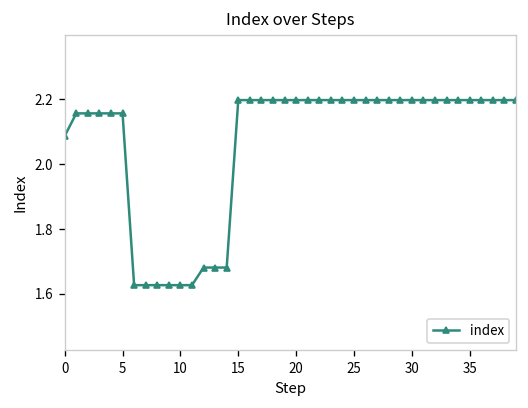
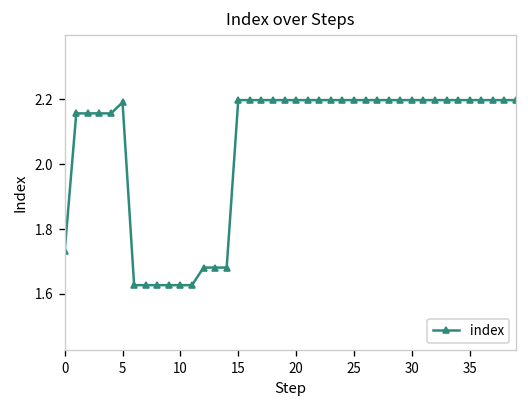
0: 2.09 -> 1.73
5: 2.16 -> 2.19
